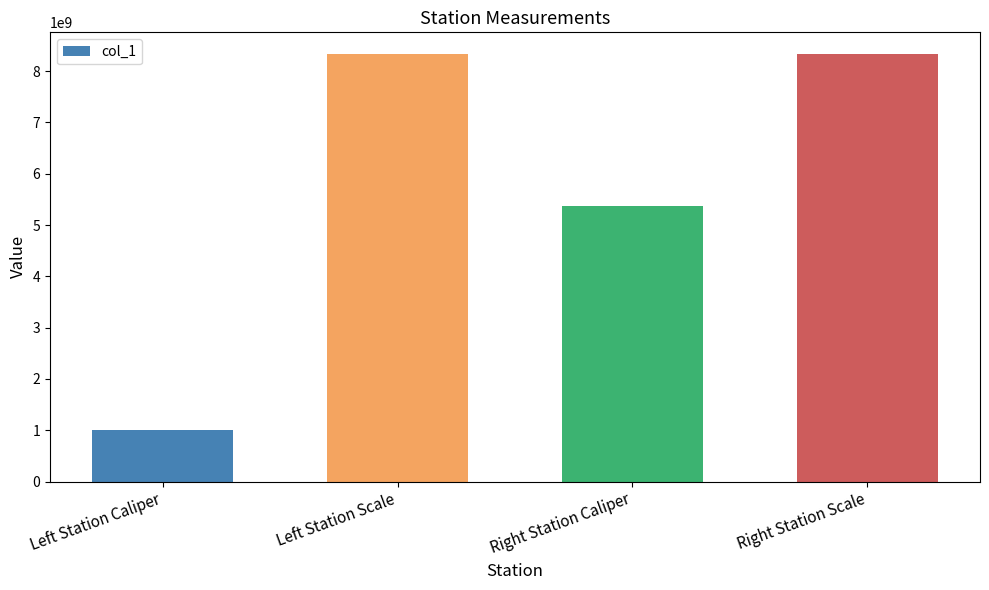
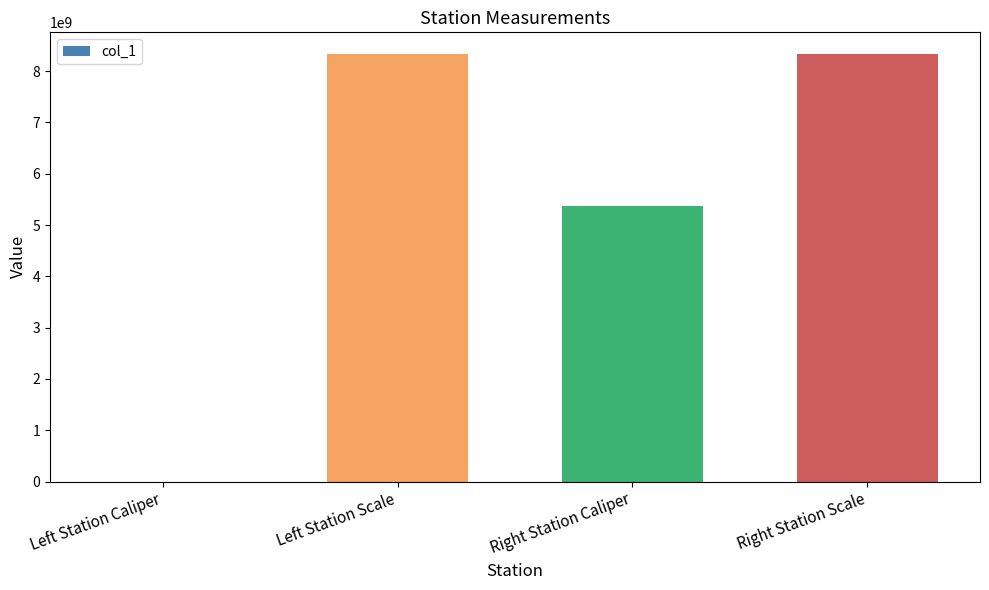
Left Station Caliper: 1000000000 -> 0
